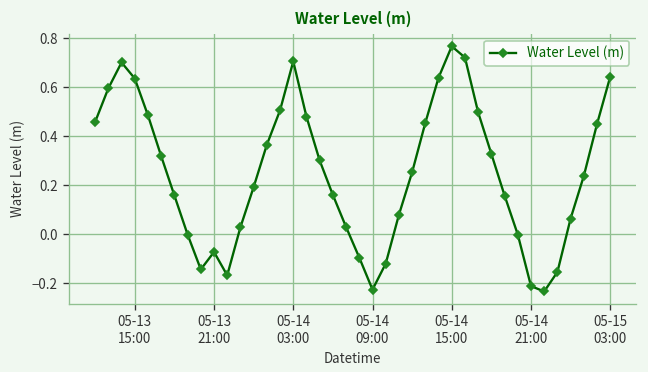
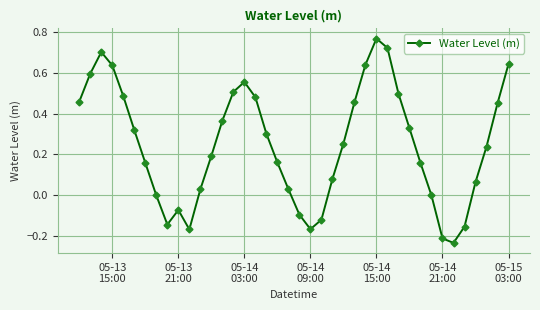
05-14 03:00: 0.71 -> 0.55
05-14 09:00: -0.23 -> -0.17
